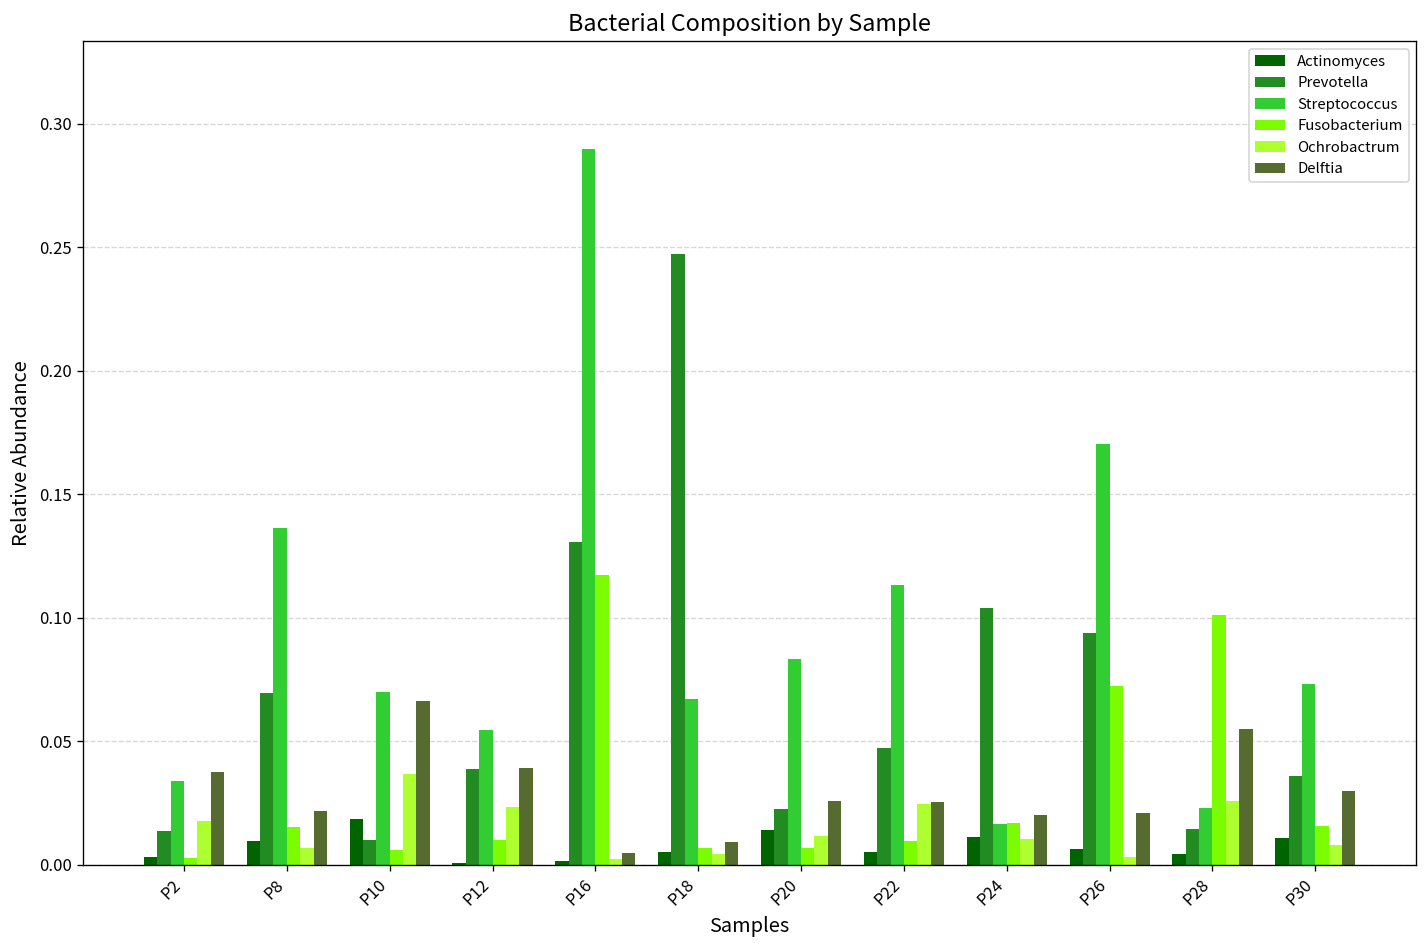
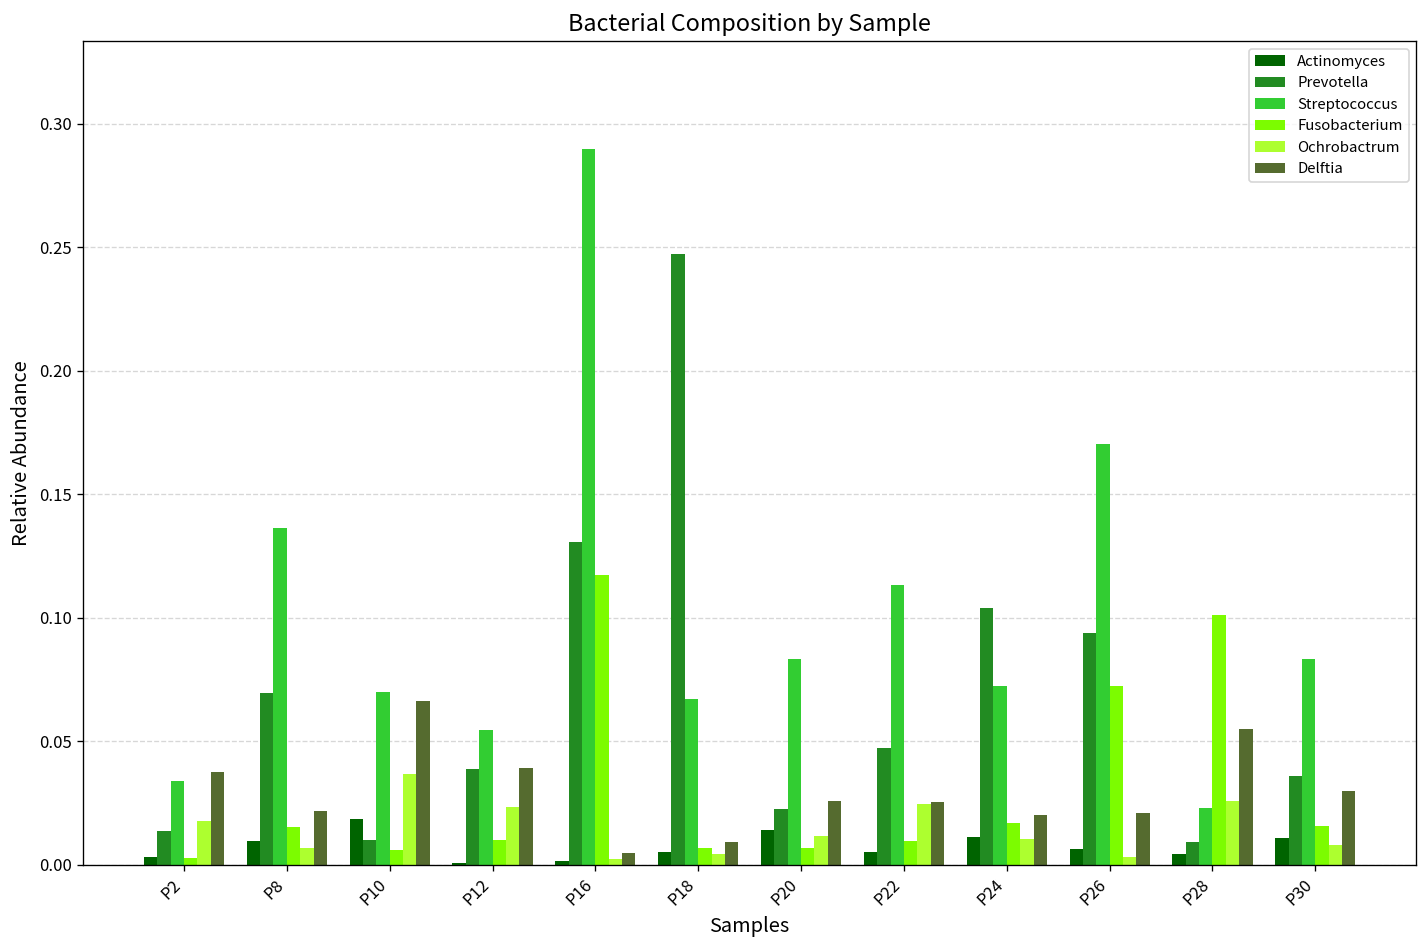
Streptococcus, P24: 0.016 -> 0.072
Prevotella, P28: 0.014 -> 0.009
Streptococcus, P30: 0.073 -> 0.083
